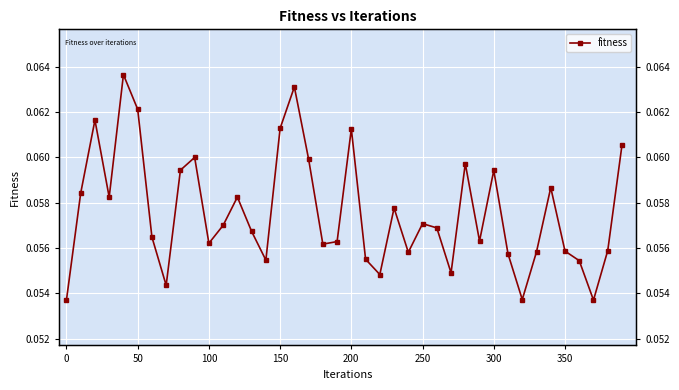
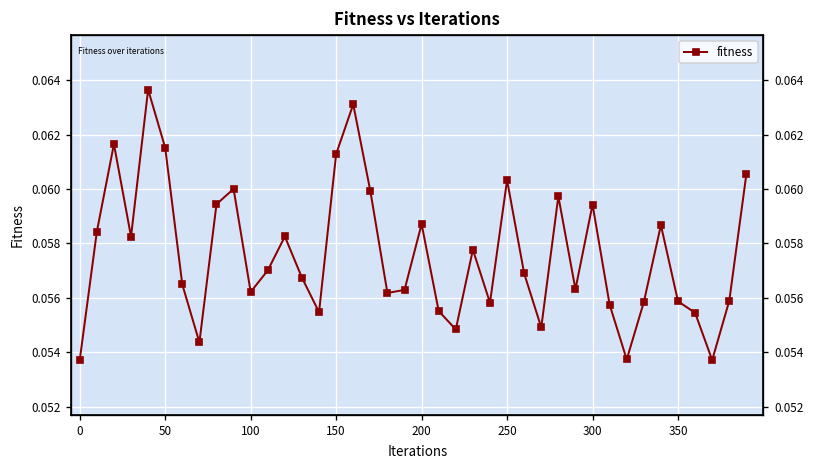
50: 0.0621 -> 0.0615
200: 0.0613 -> 0.0587
250: 0.0571 -> 0.0603
